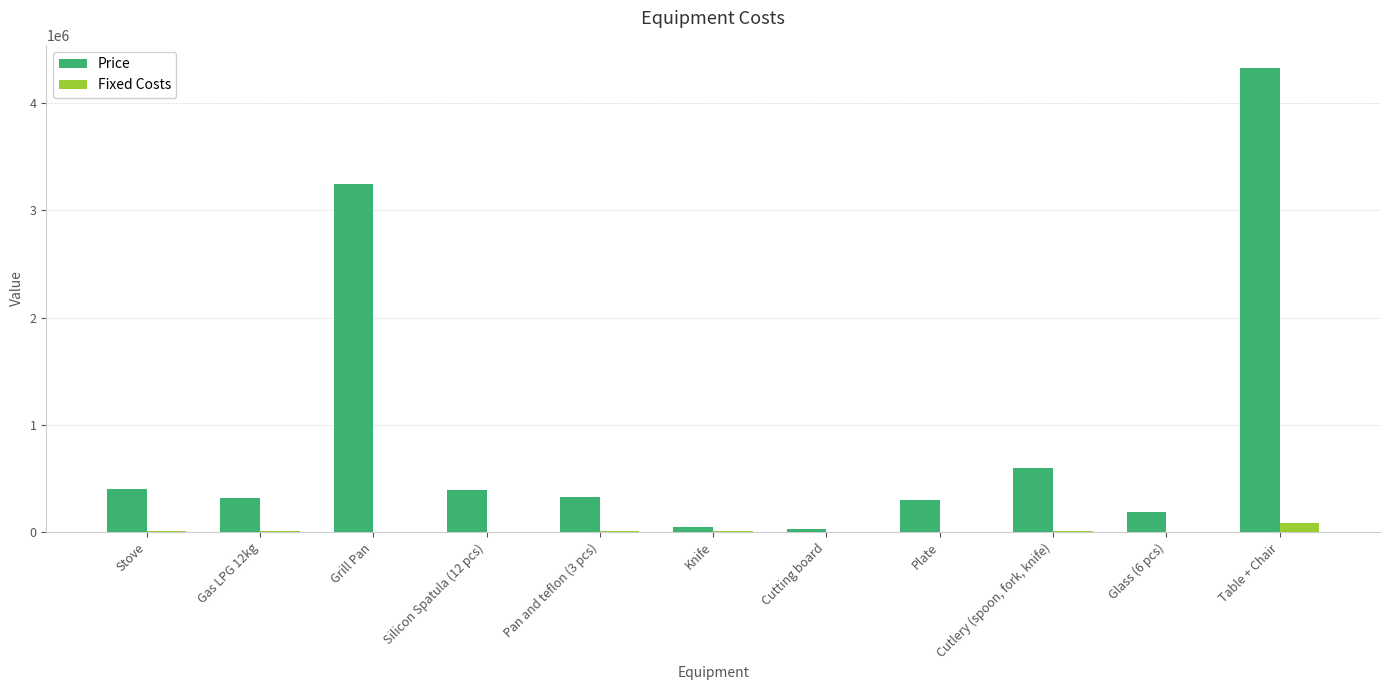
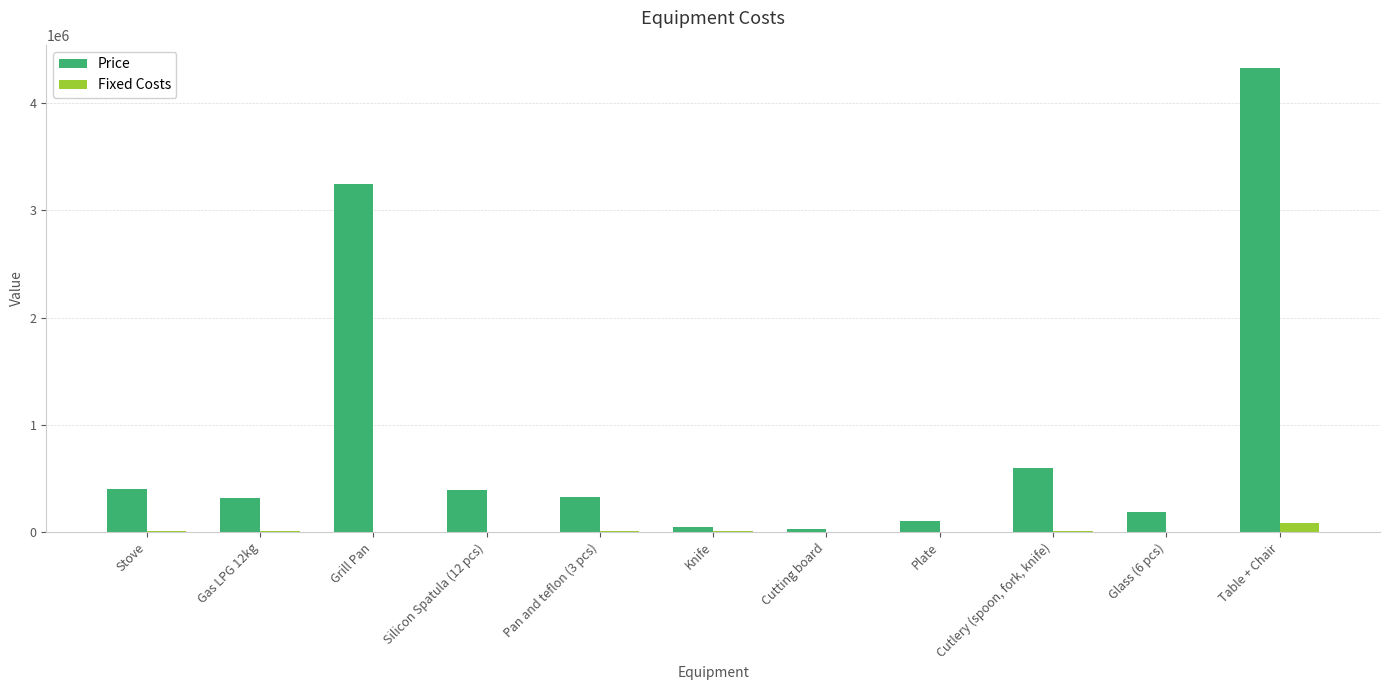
Price, Plate: 300000 -> 100000
